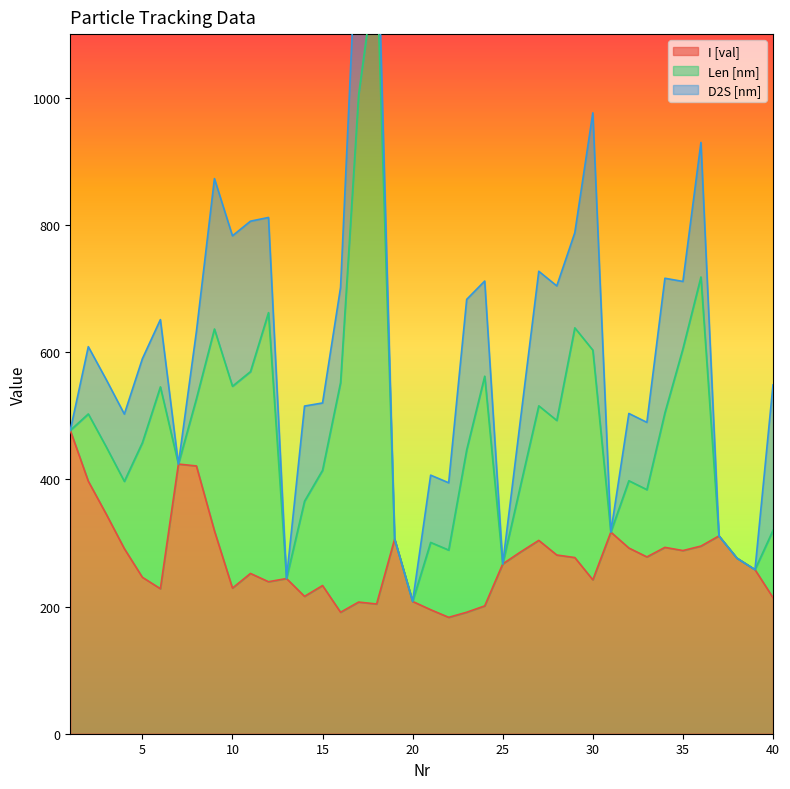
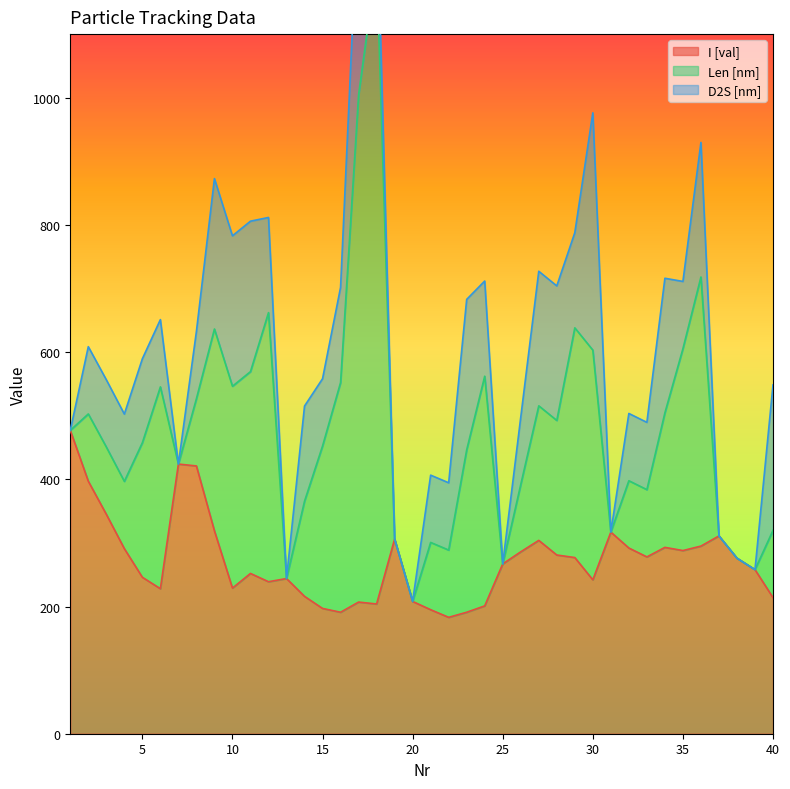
I [val], 15: 230 -> 200
Len [nm], 15: 180 -> 260
